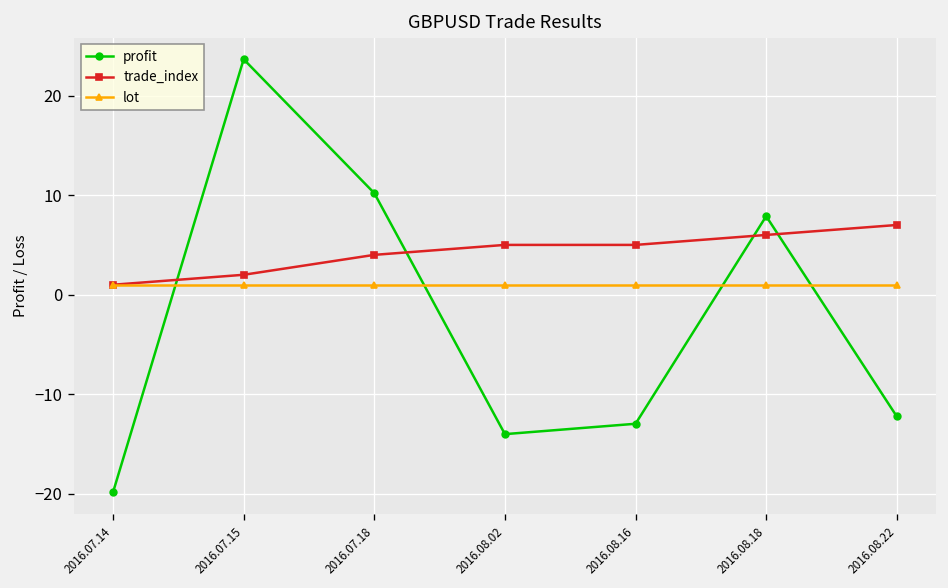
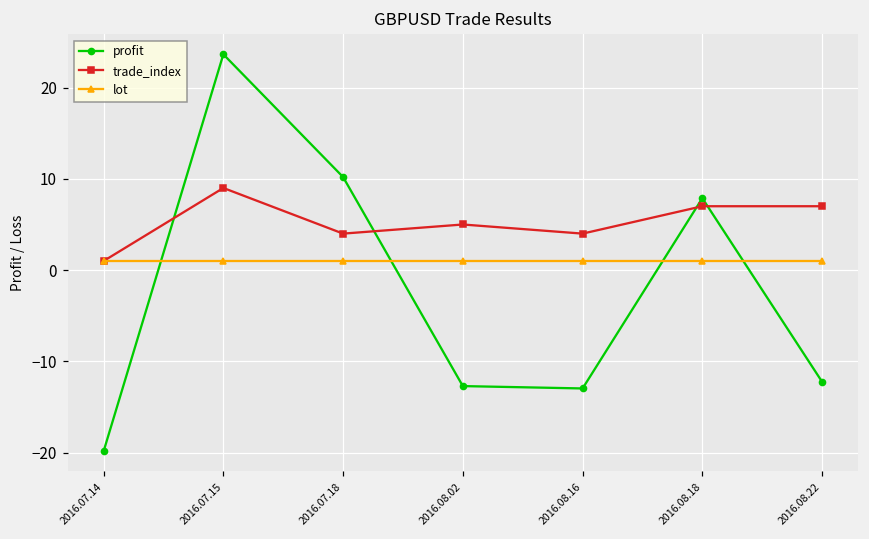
trade_index, 2016.07.15: 2 -> 9
profit, 2016.08.02: -14 -> -13
trade_index, 2016.08.16: 5 -> 4
trade_index, 2016.08.18: 6 -> 7
